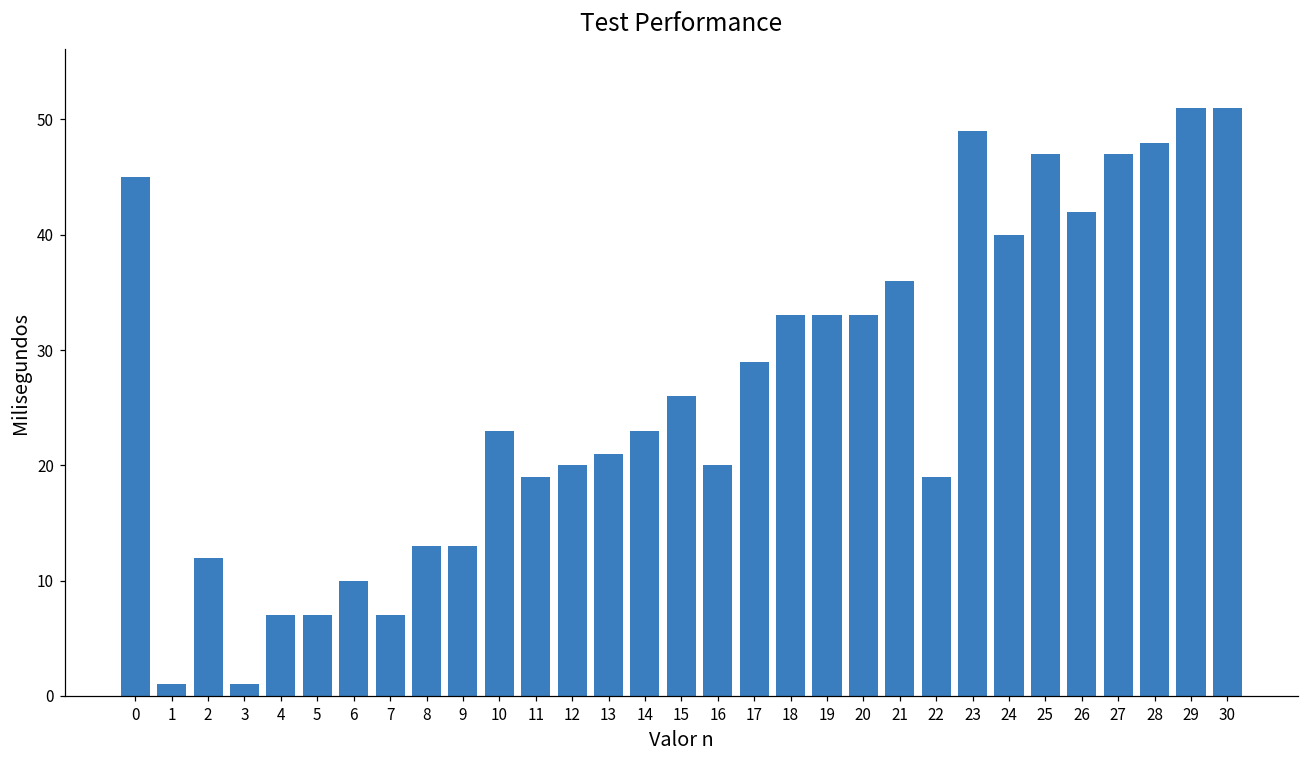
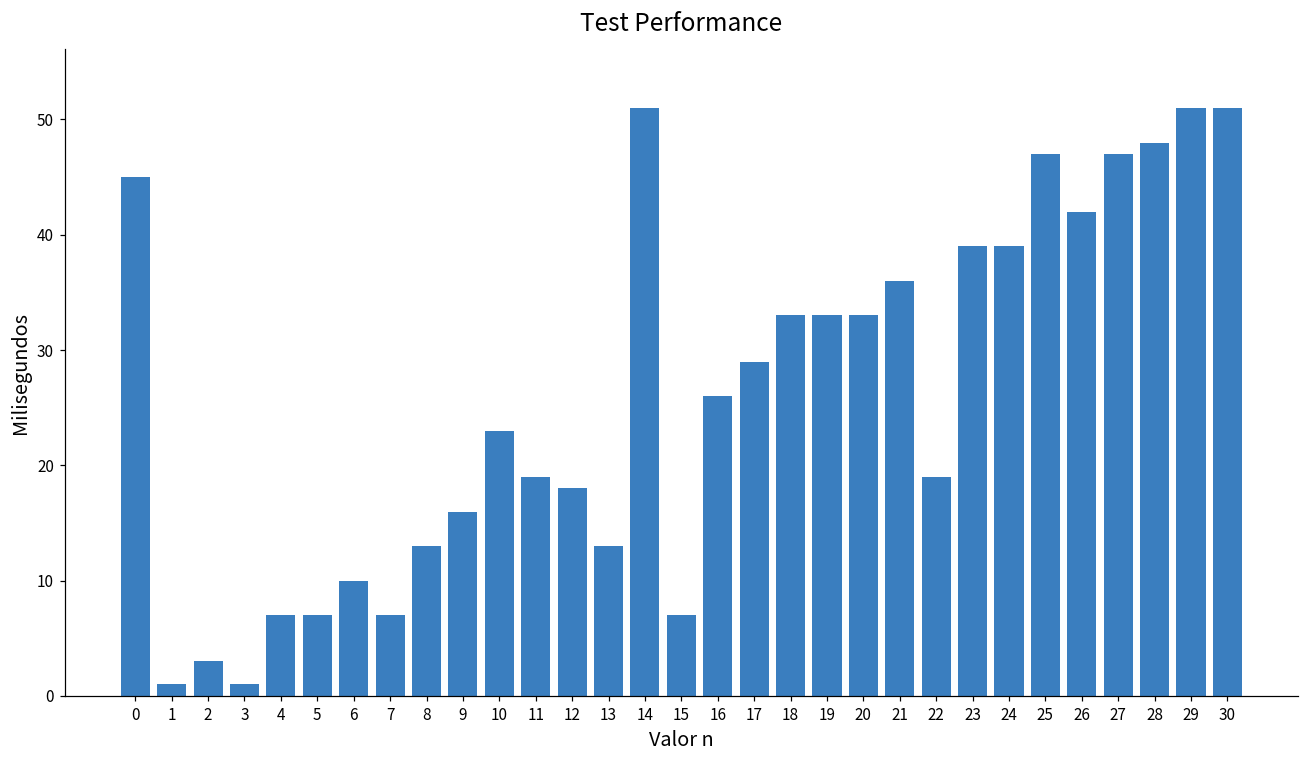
2: 12 -> 3
9: 13 -> 16
12: 20 -> 18
13: 21 -> 13
14: 23 -> 51
15: 26 -> 7
16: 20 -> 26
23: 49 -> 39
24: 40 -> 39
